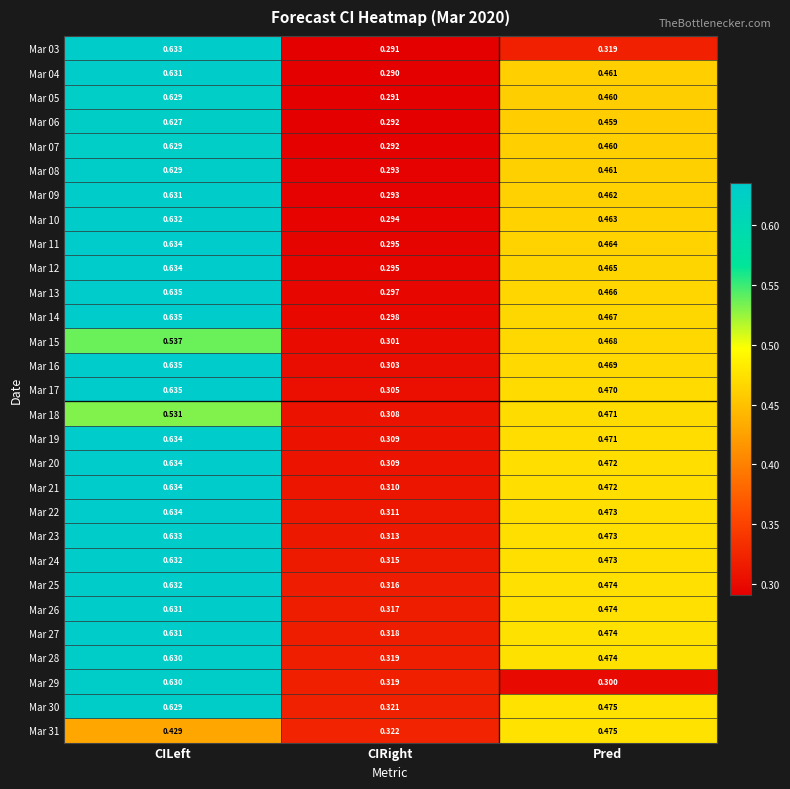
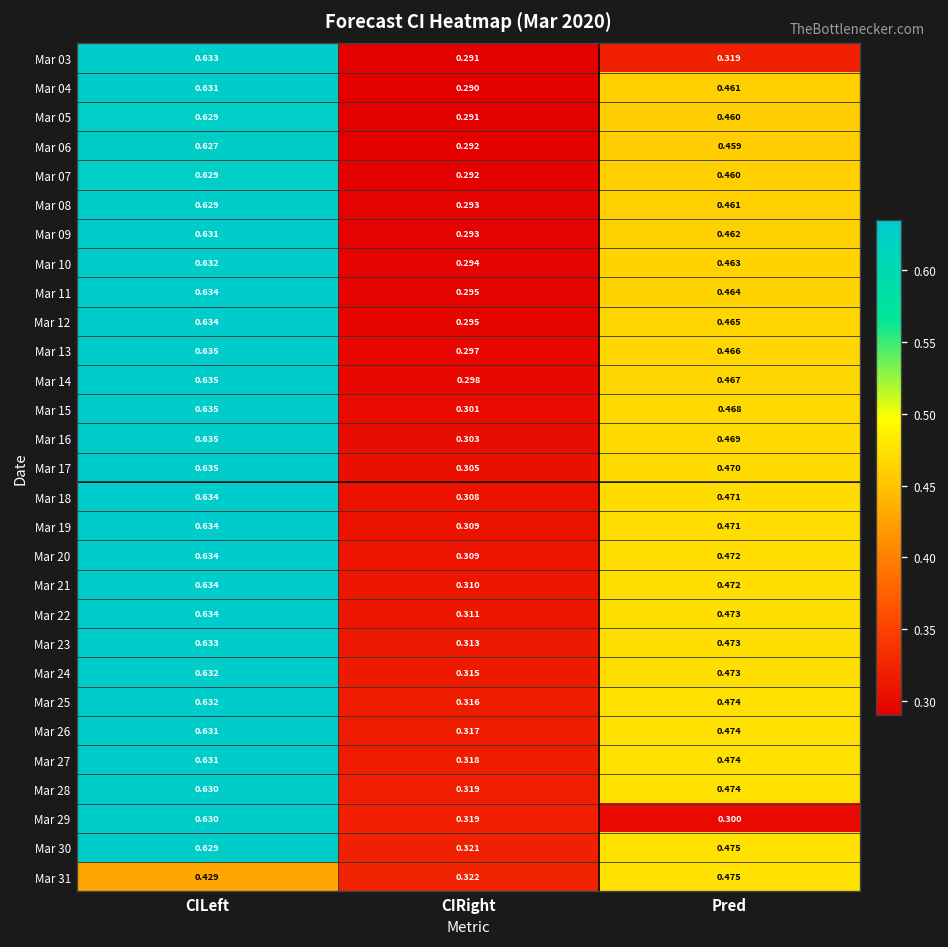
Mar 15, CILeft: 0.537 -> 0.635
Mar 18, CILeft: 0.531 -> 0.634
